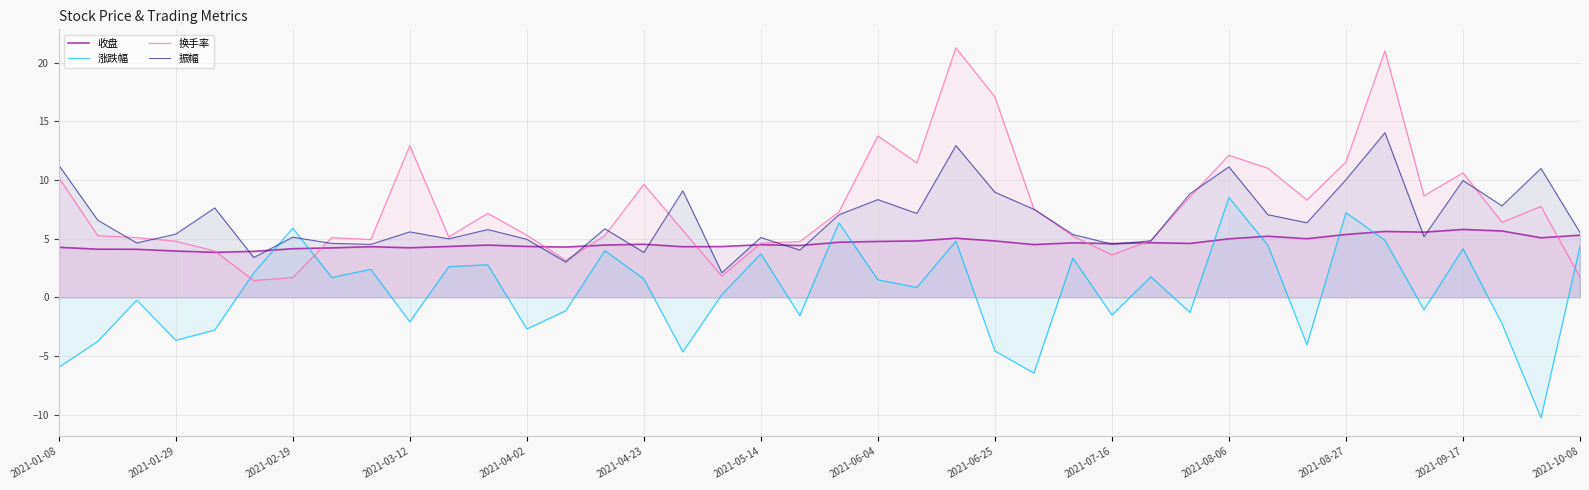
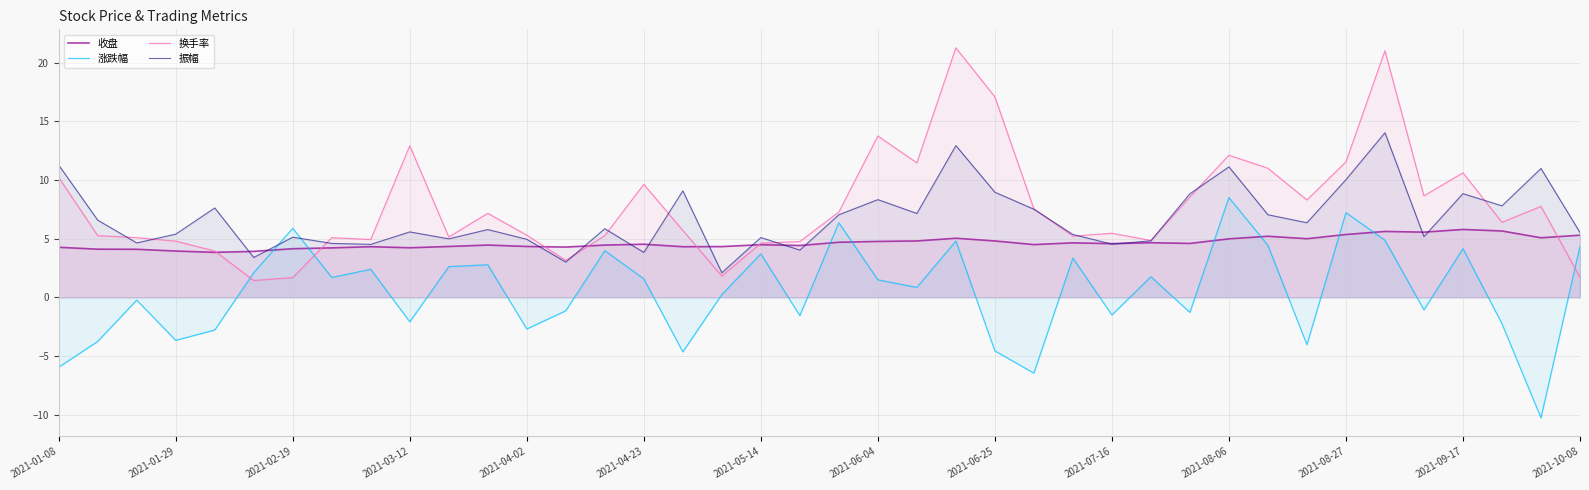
换手率, 2021-07-16: 3.6 -> 5.5
振幅, 2021-09-17: 10.0 -> 8.8
